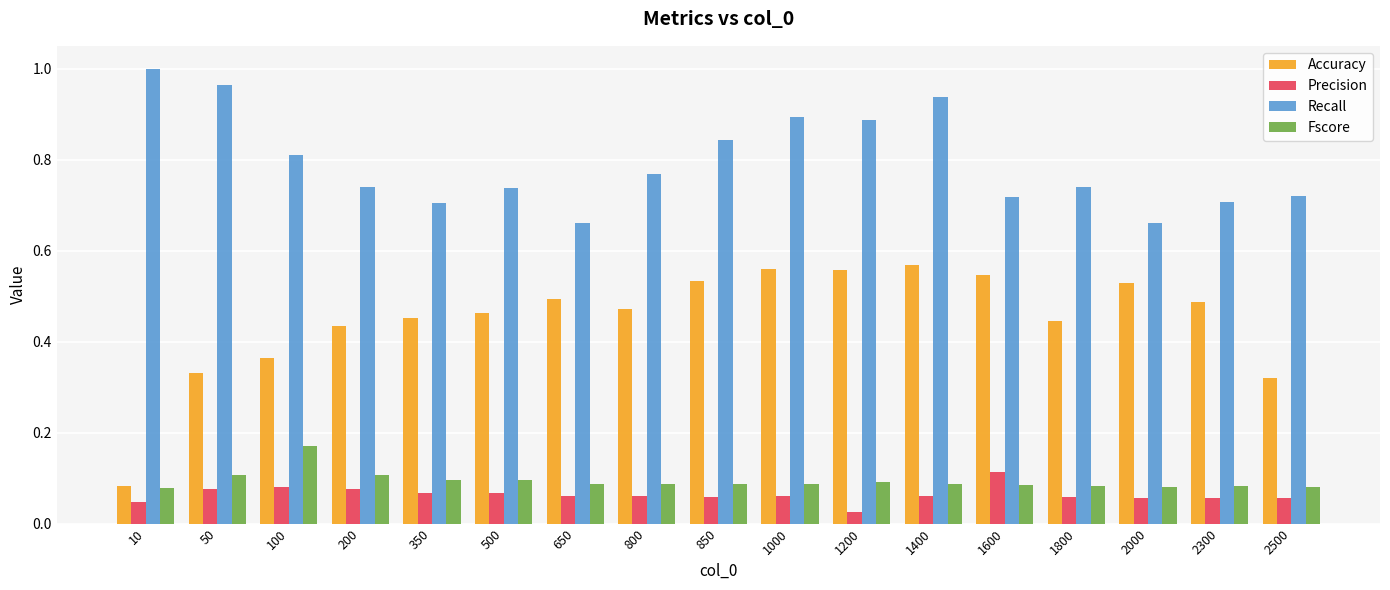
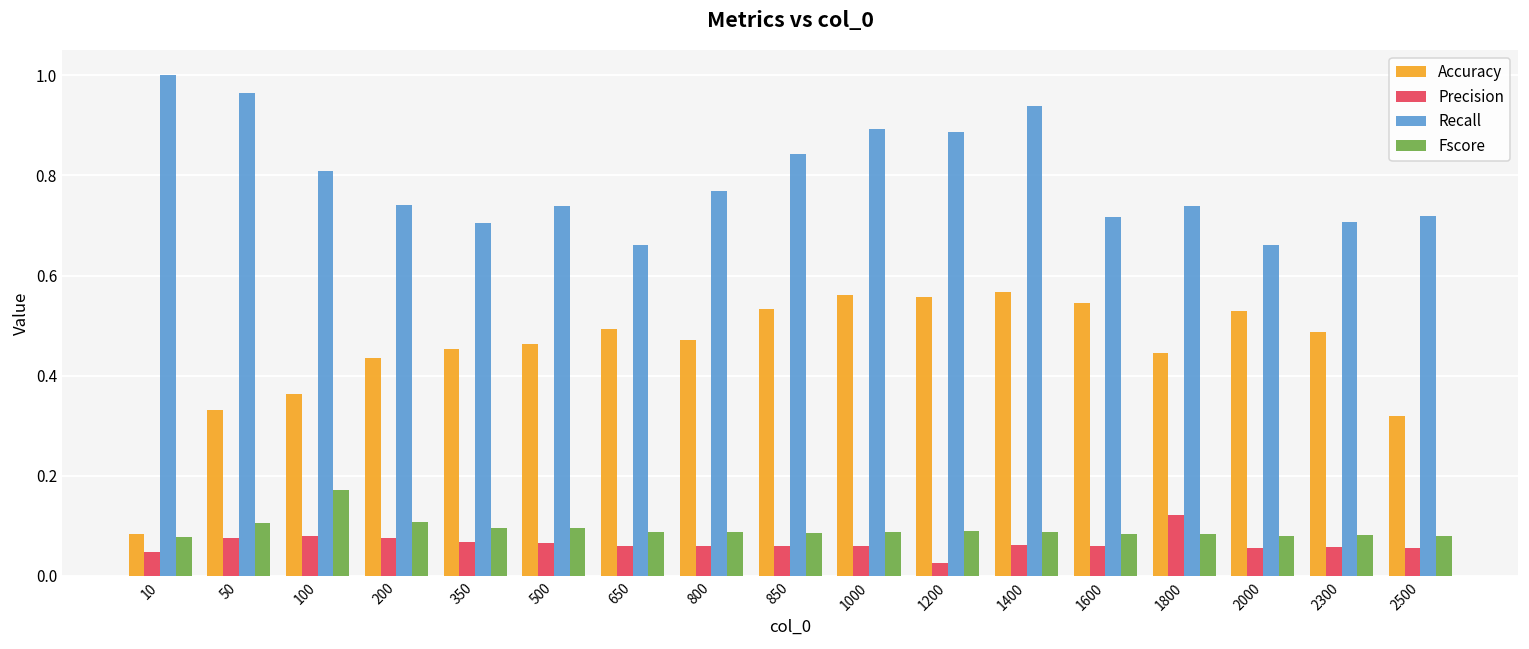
Precision, 1600: 0.11 -> 0.06
Precision, 1800: 0.06 -> 0.12
